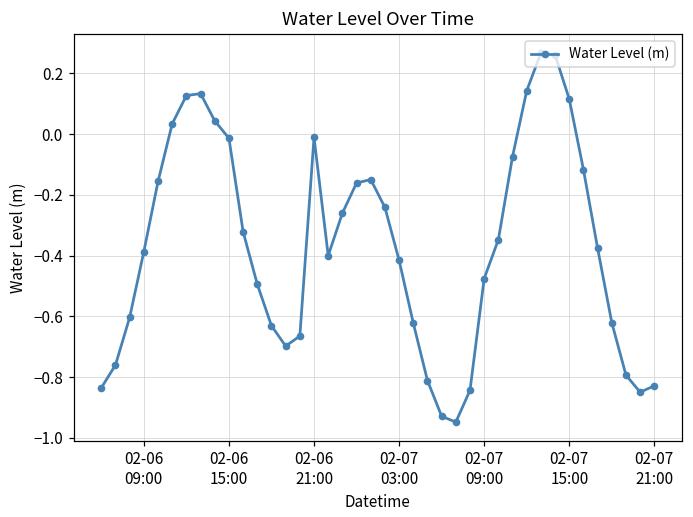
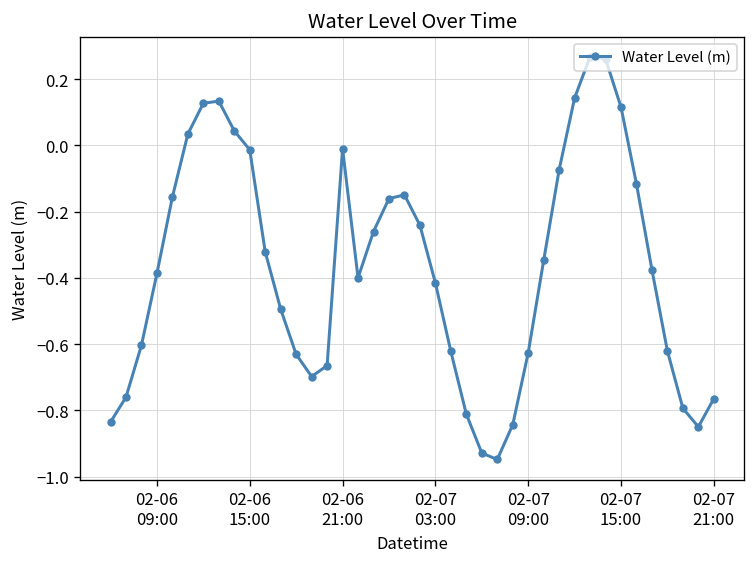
02-07 09:00: -0.48 -> -0.63
02-07 21:00: -0.83 -> -0.76
